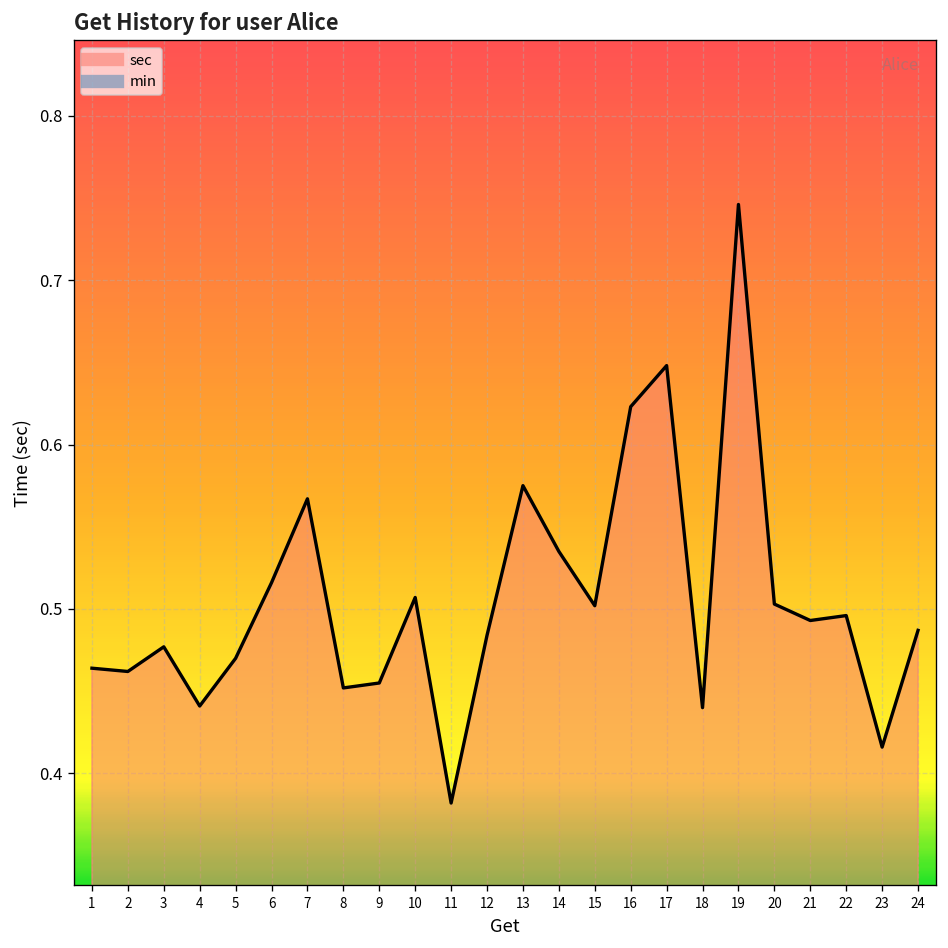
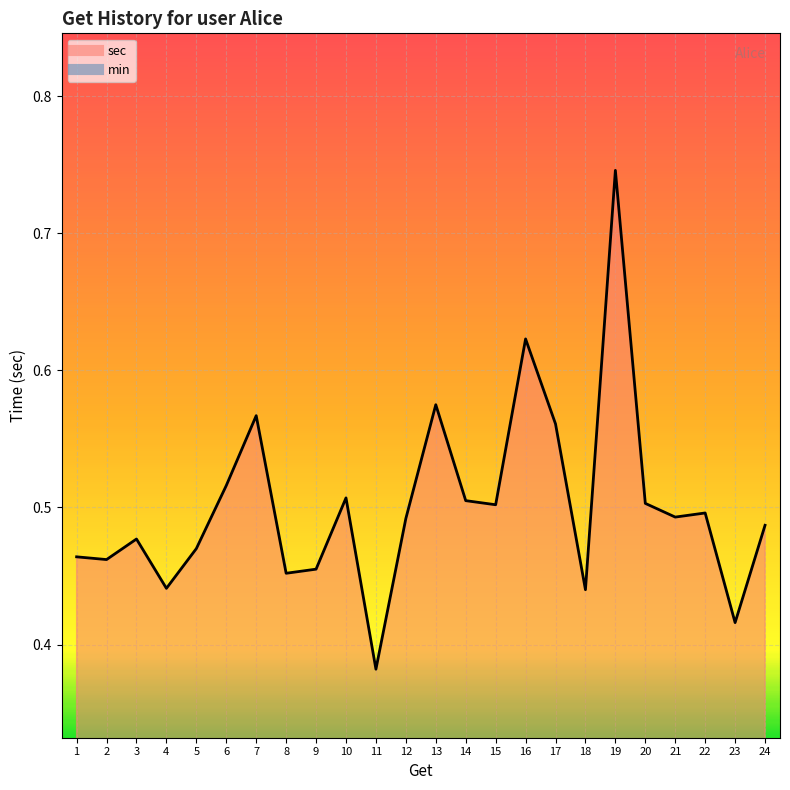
sec, 12: 0.484 -> 0.492
sec, 14: 0.535 -> 0.505
sec, 17: 0.648 -> 0.561
